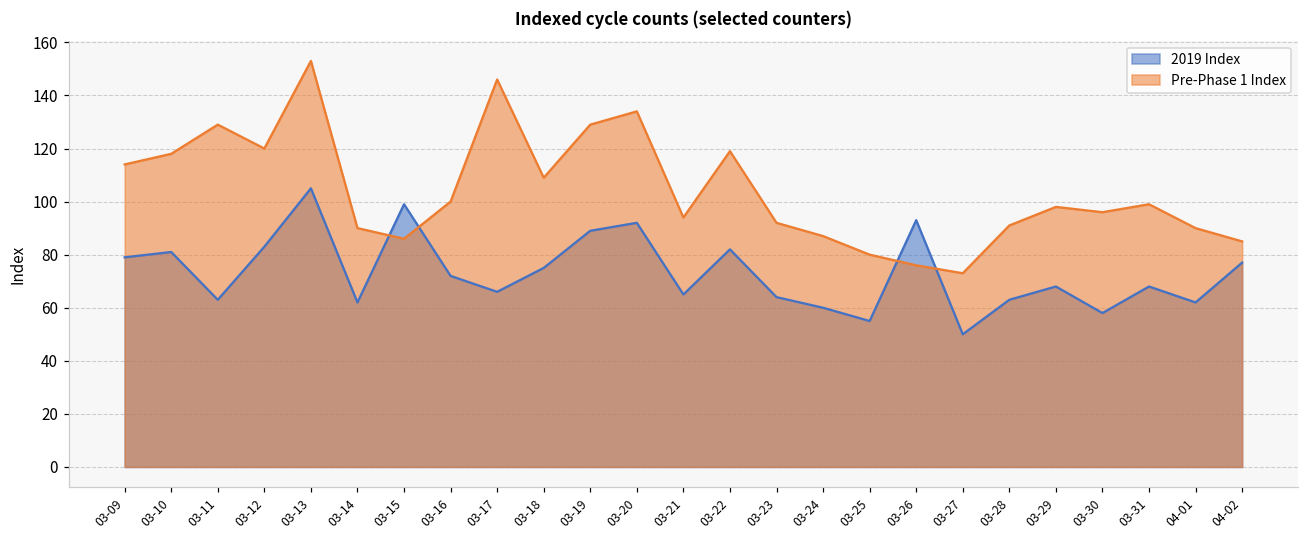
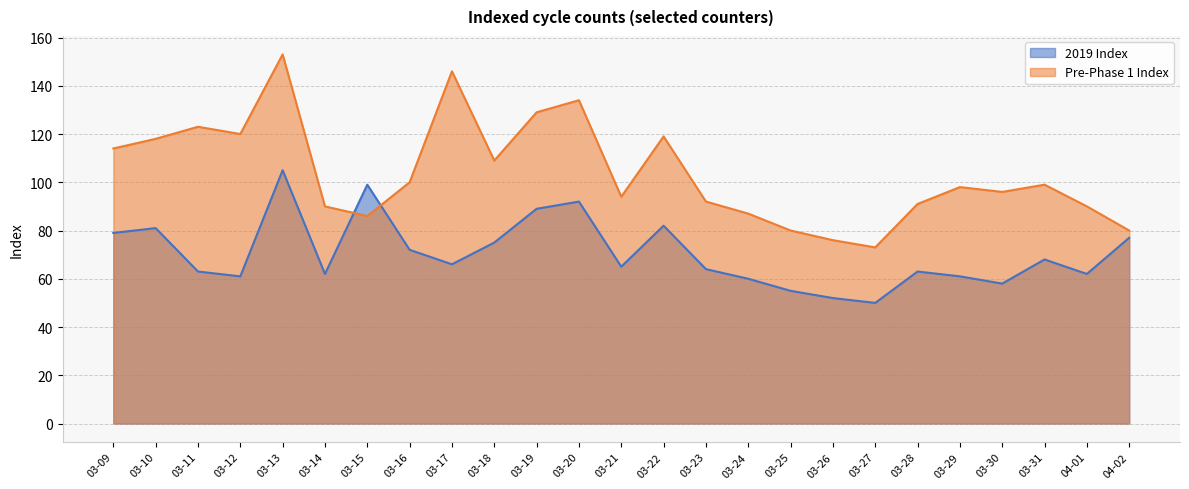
Pre-Phase 1 Index, 03-11: 129 -> 123
2019 Index, 03-12: 83 -> 61
2019 Index, 03-26: 93 -> 52
2019 Index, 03-29: 68 -> 61
Pre-Phase 1 Index, 04-02: 85 -> 80
